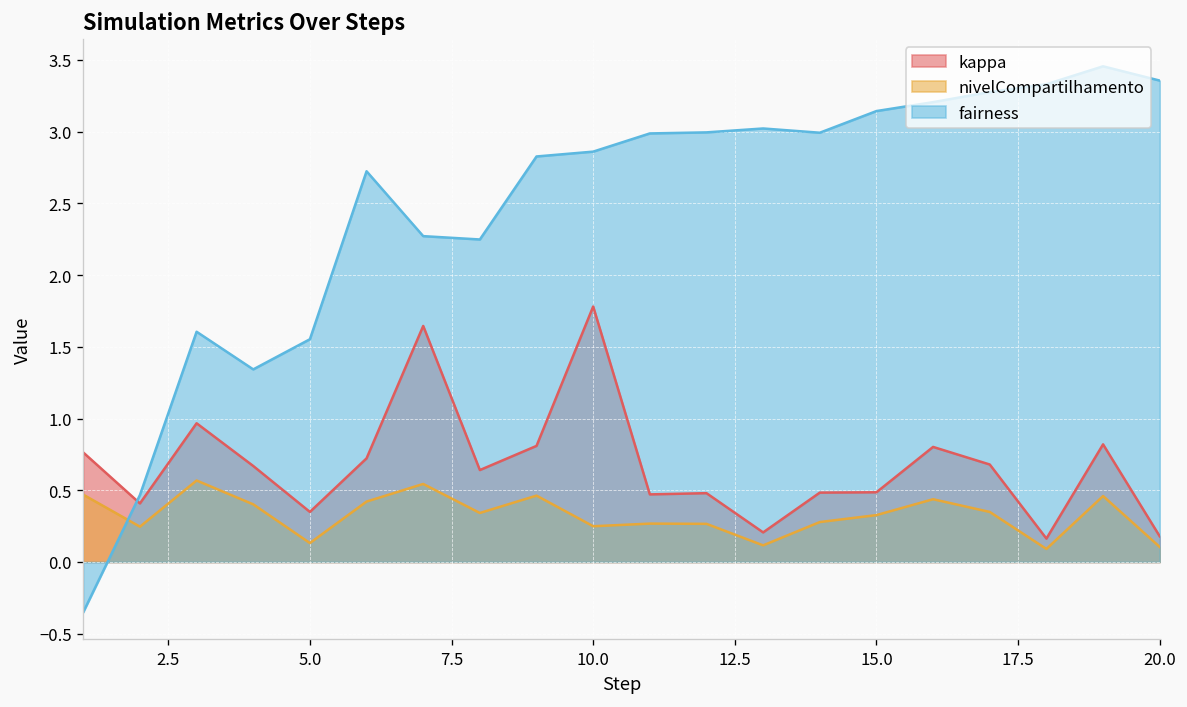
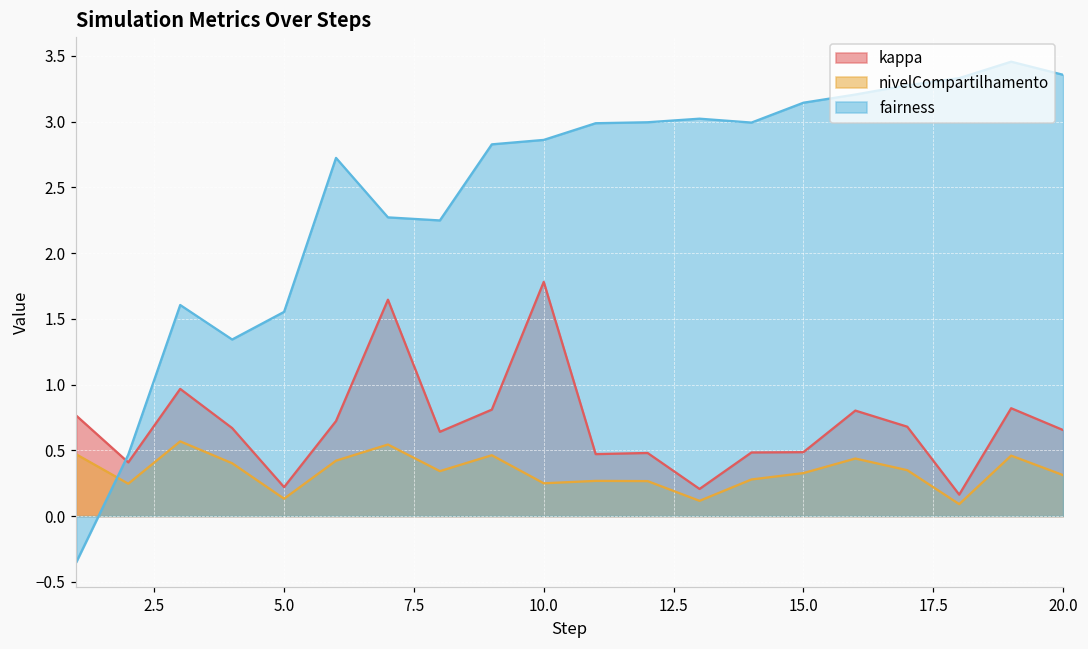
kappa, 5.0: 0.35 -> 0.22
kappa, 20.0: 0.18 -> 0.65
nivelCompartilhamento, 20.0: 0.10 -> 0.31
